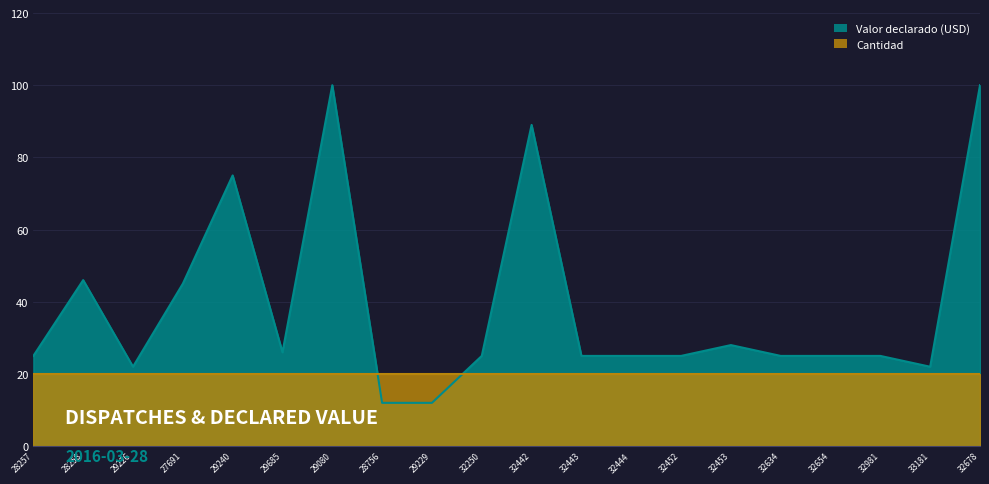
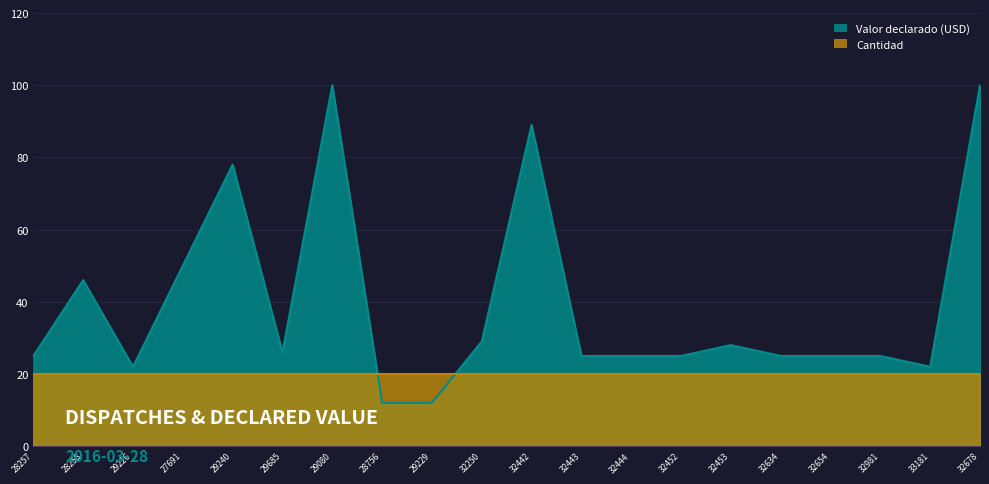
Valor declarado (USD), 27691: 45 -> 50
Valor declarado (USD), 29240: 75 -> 78
Valor declarado (USD), 32250: 25 -> 29
